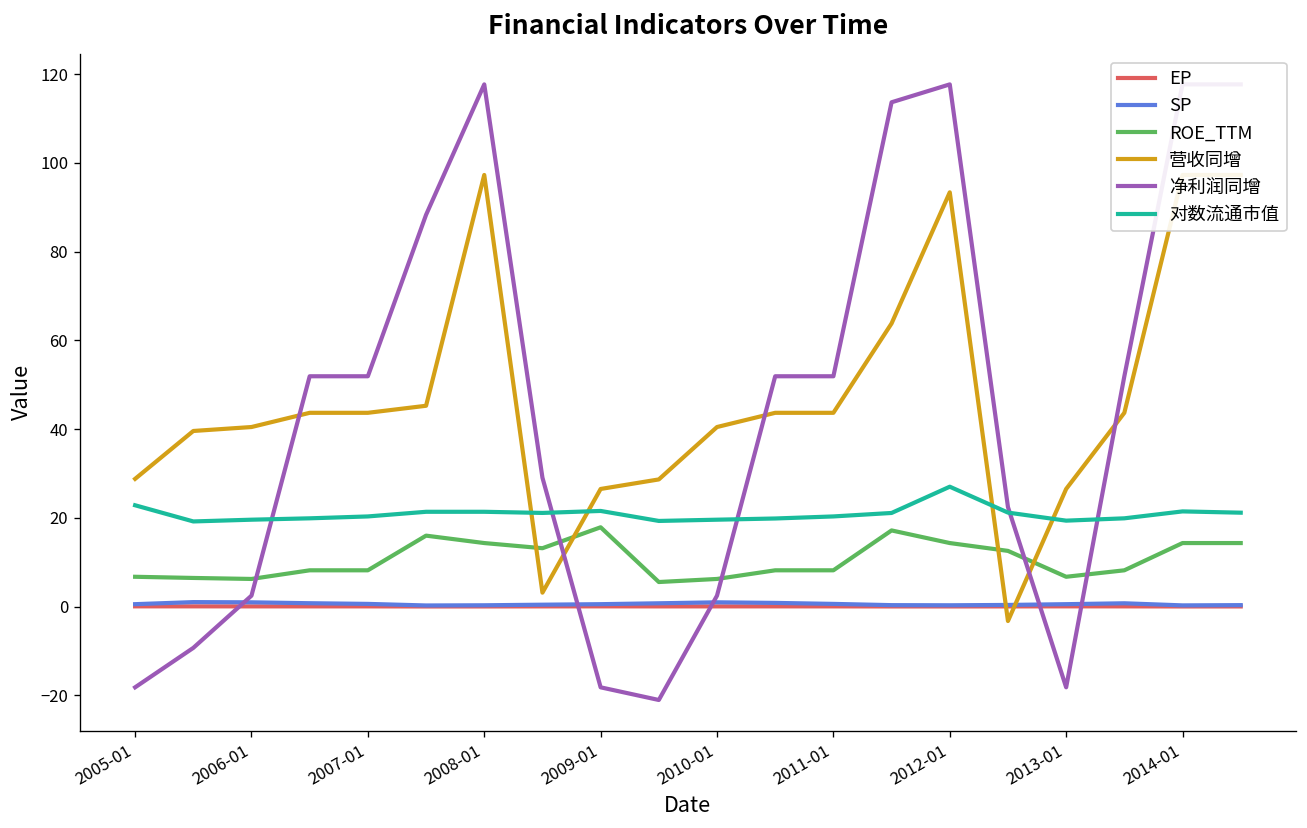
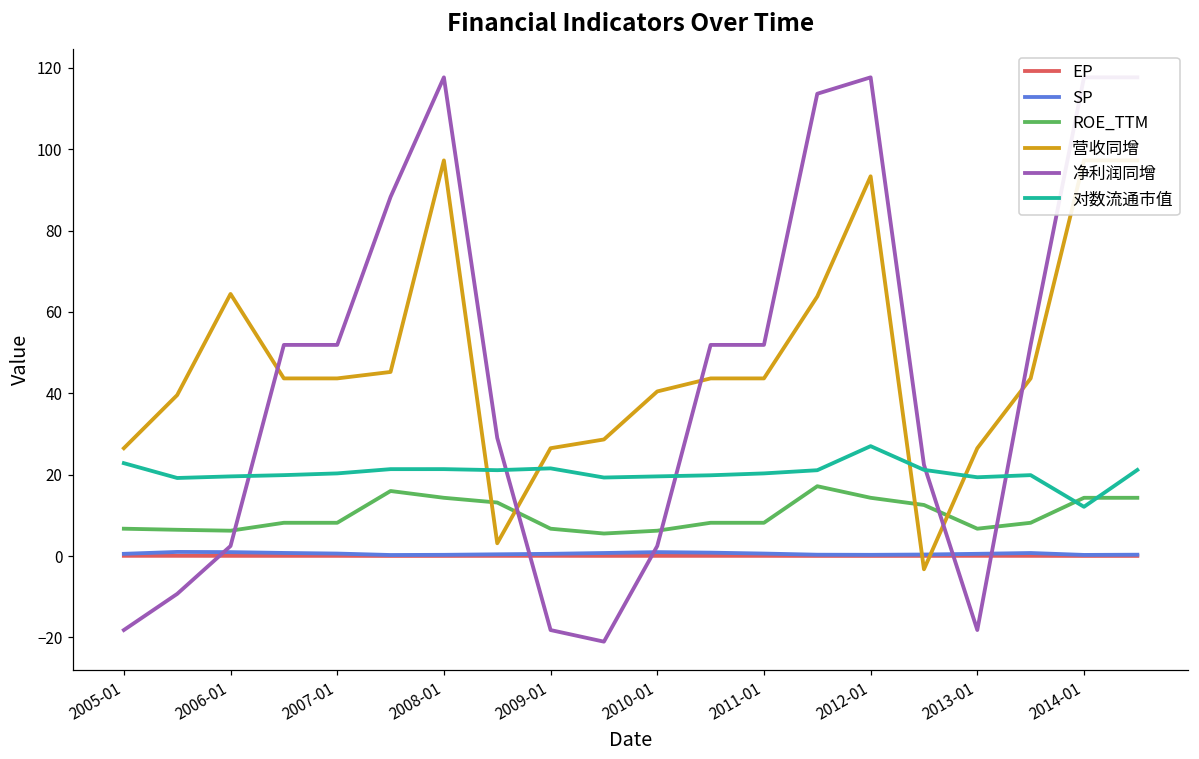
营收同增, 2005-01: 29 -> 26
营收同增, 2006-01: 40 -> 64
ROE_TTM, 2009-01: 18 -> 7
对数流通市值, 2014-01: 21 -> 12
